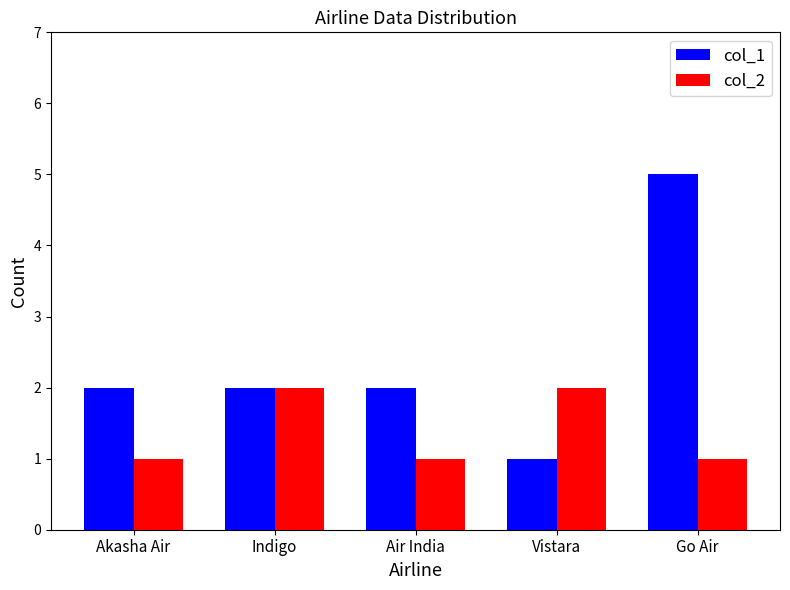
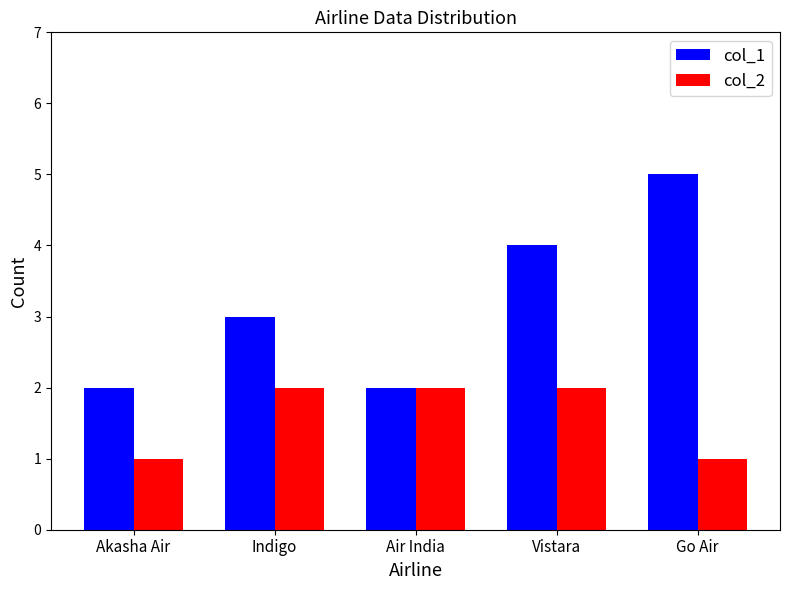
col_1, Indigo: 2 -> 3
col_2, Air India: 1 -> 2
col_1, Vistara: 1 -> 4
